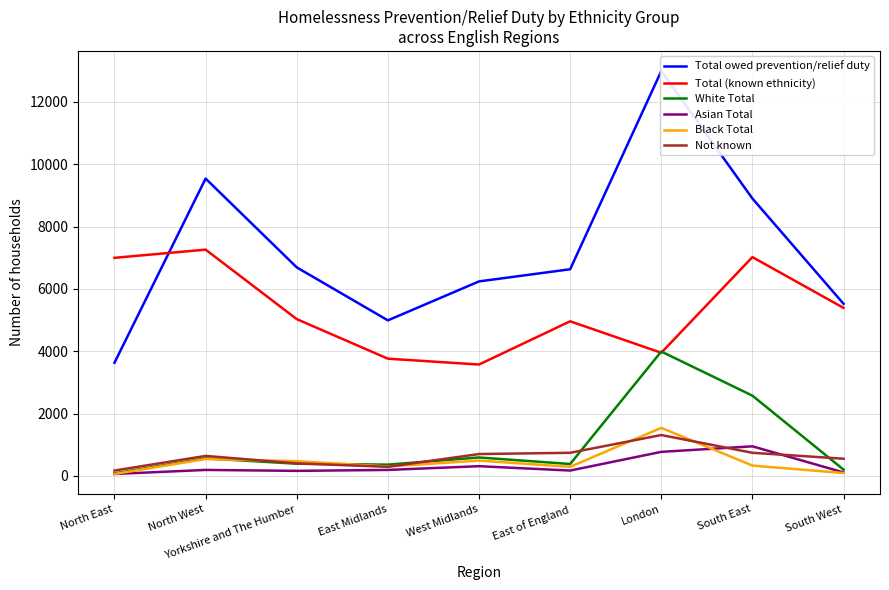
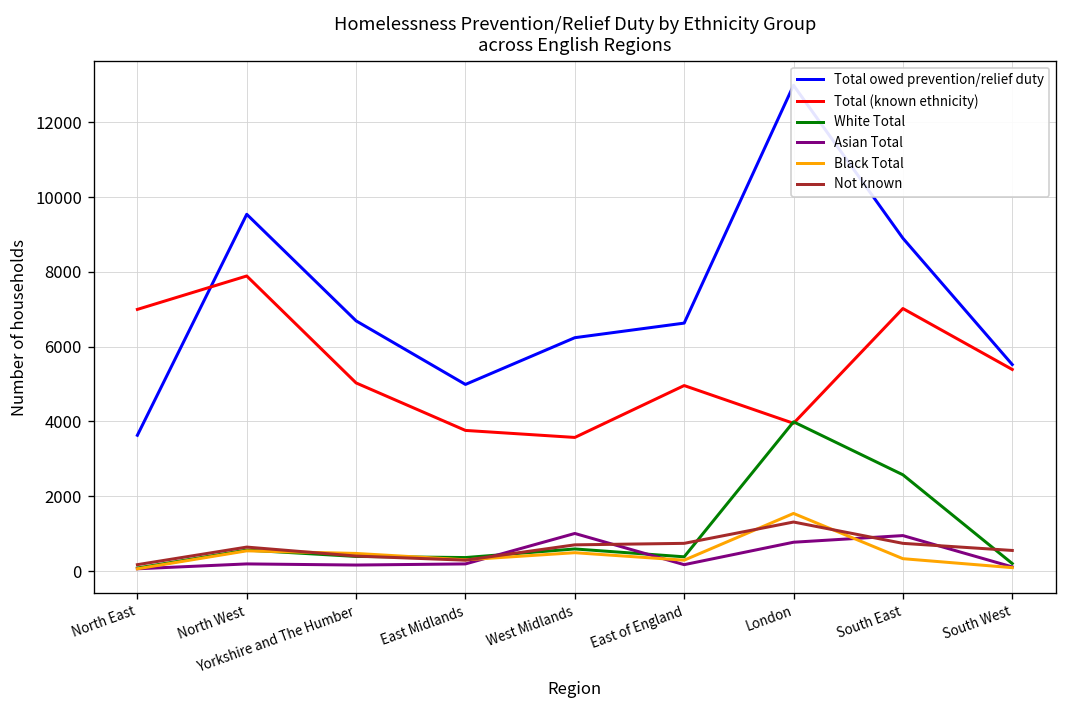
Total (known ethnicity), North West: 7300 -> 7900
Asian Total, West Midlands: 300 -> 1000
